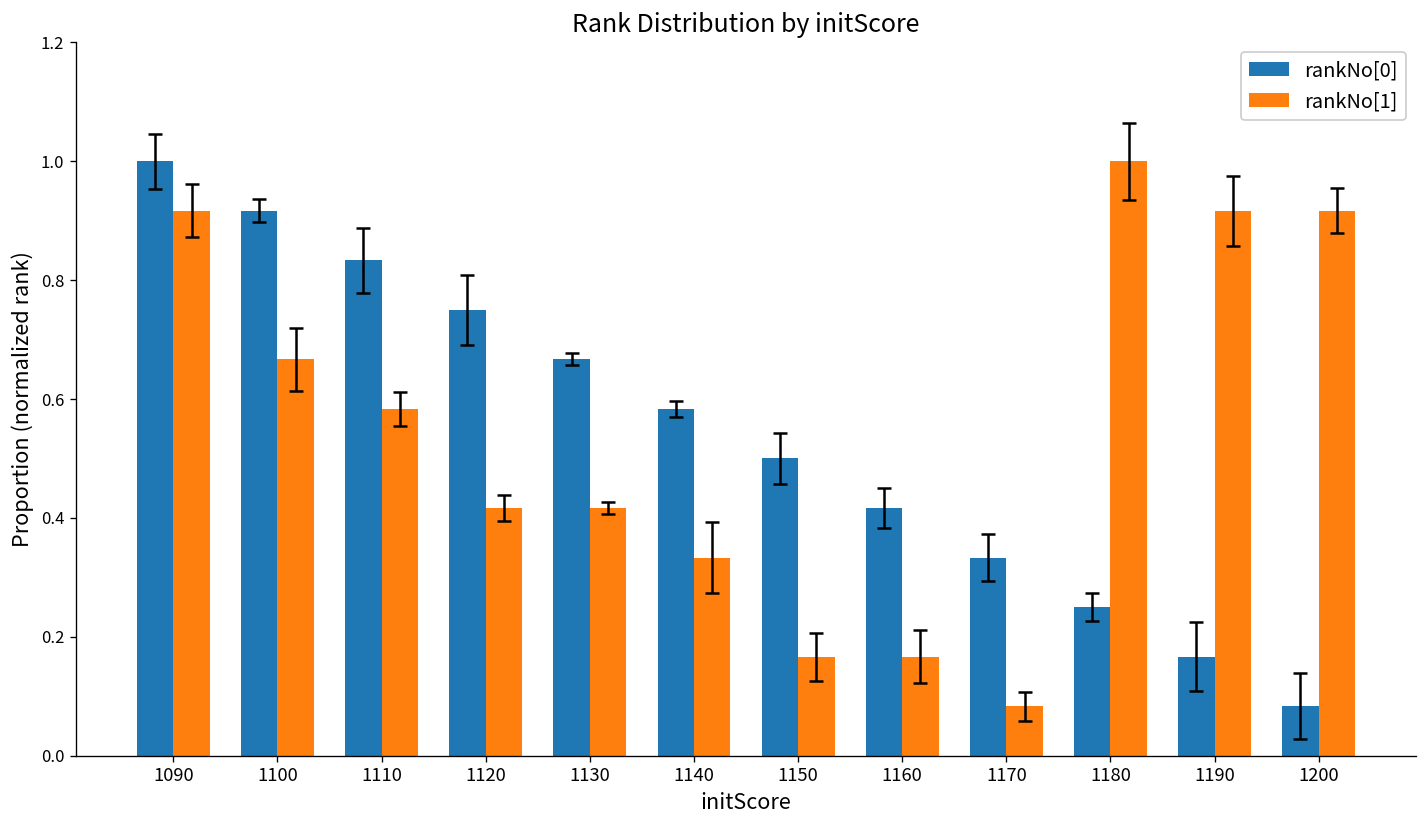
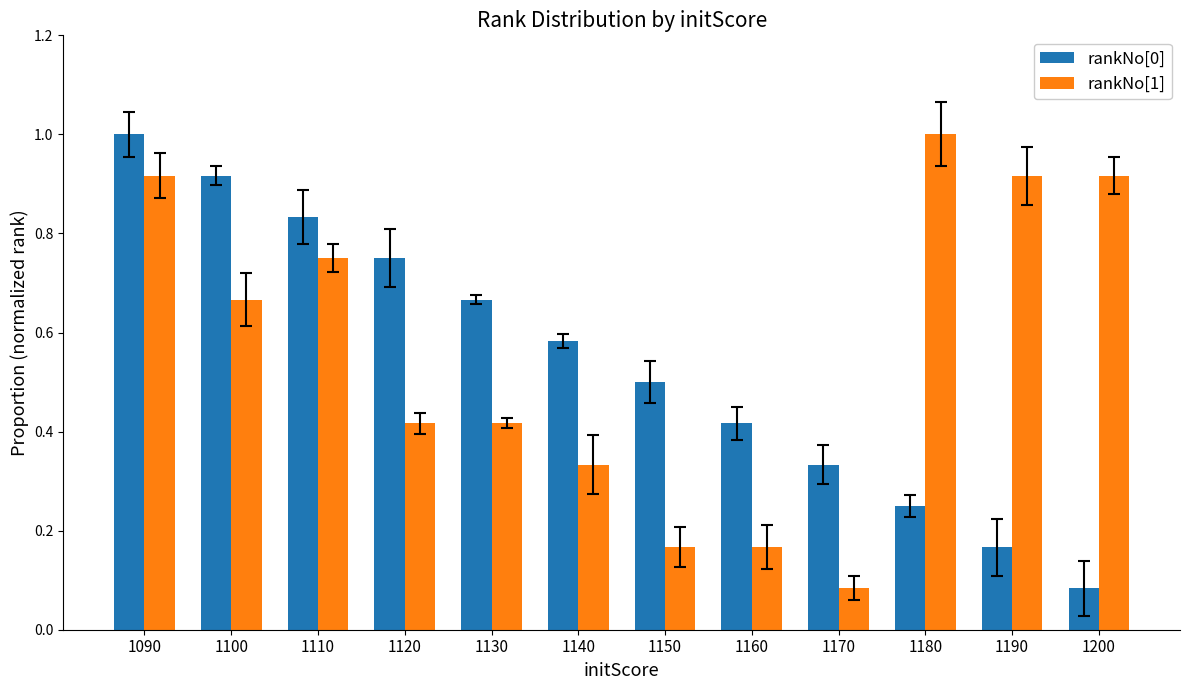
rankNo[1], 1110: 0.58 -> 0.75
